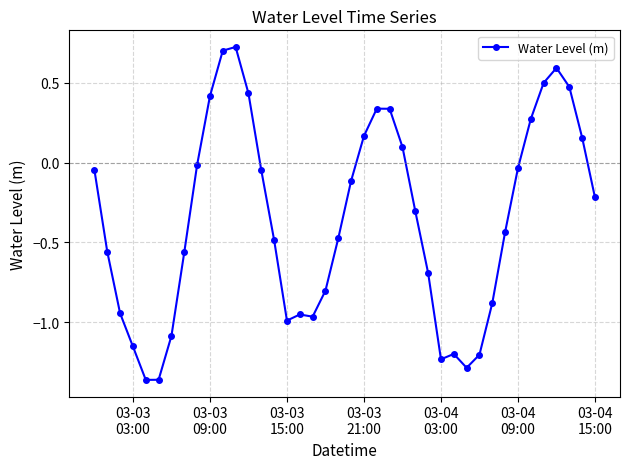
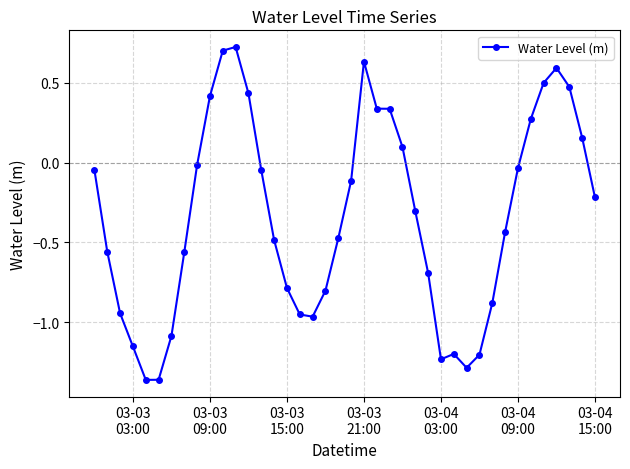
03-03 15:00: -0.99 -> -0.79
03-03 21:00: 0.17 -> 0.63
